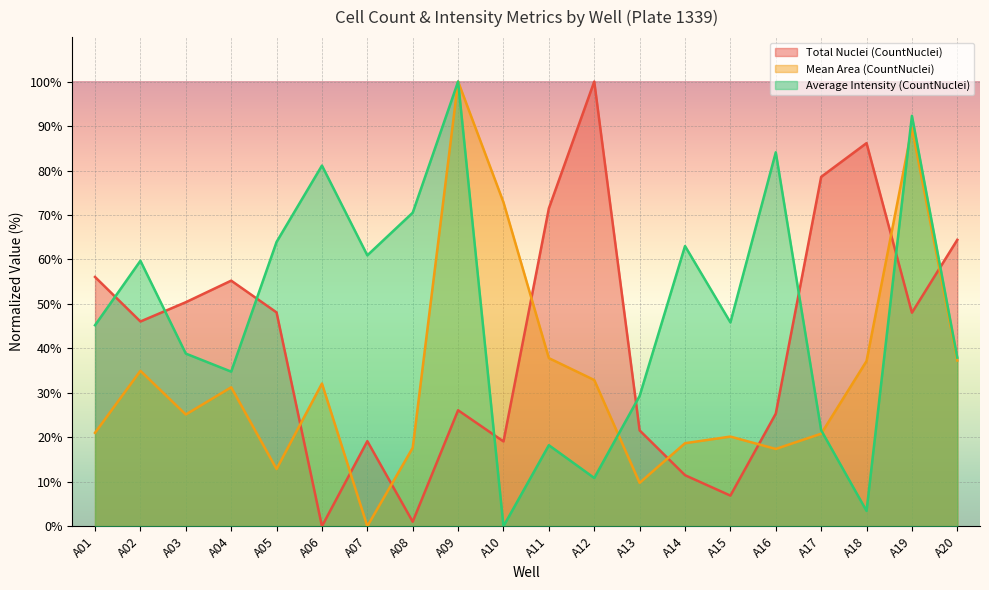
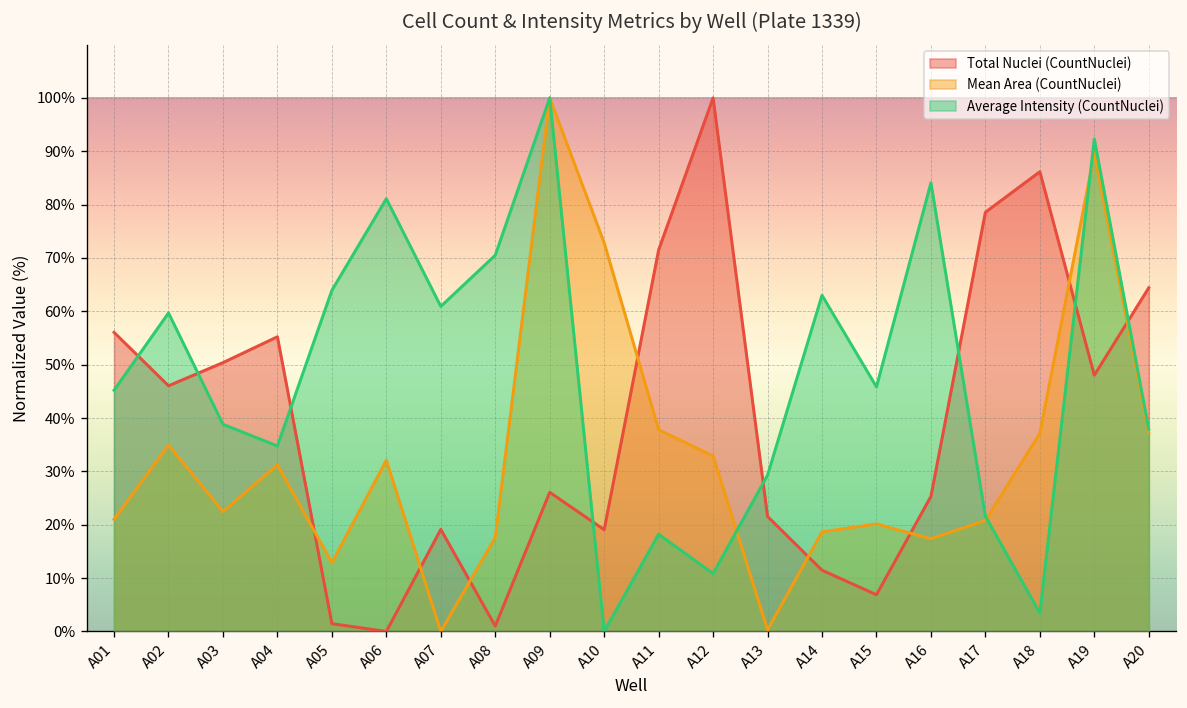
Mean Area (CountNuclei), A03: 25% -> 22%
Total Nuclei (CountNuclei), A05: 48% -> 1%
Mean Area (CountNuclei), A13: 10% -> 0%
